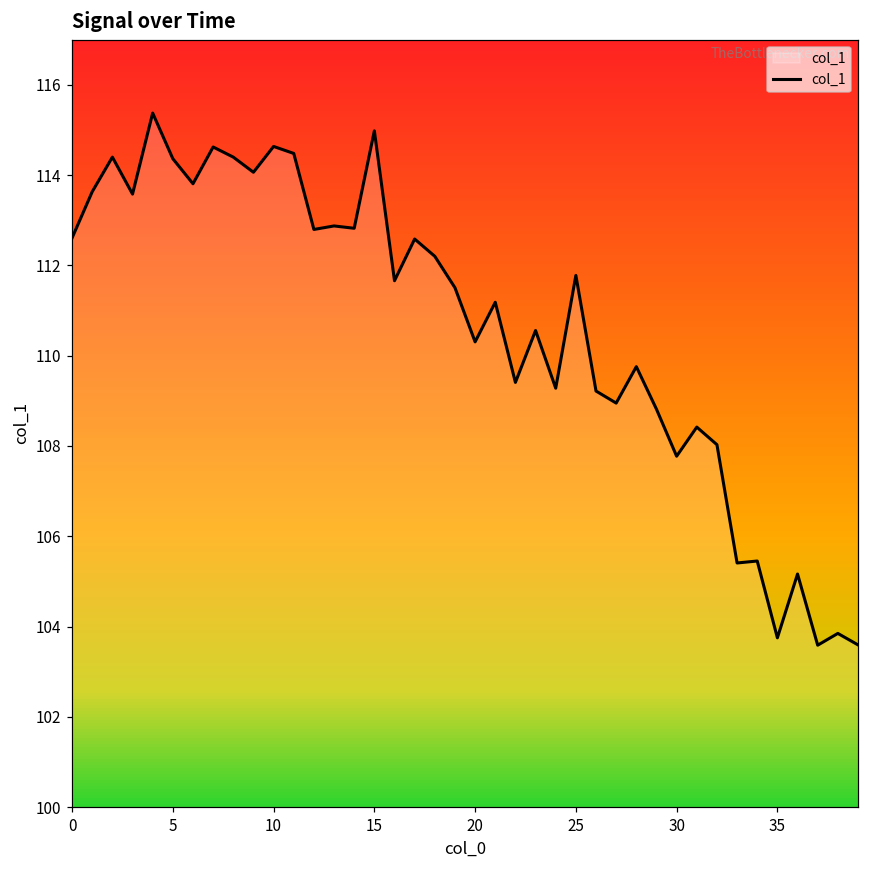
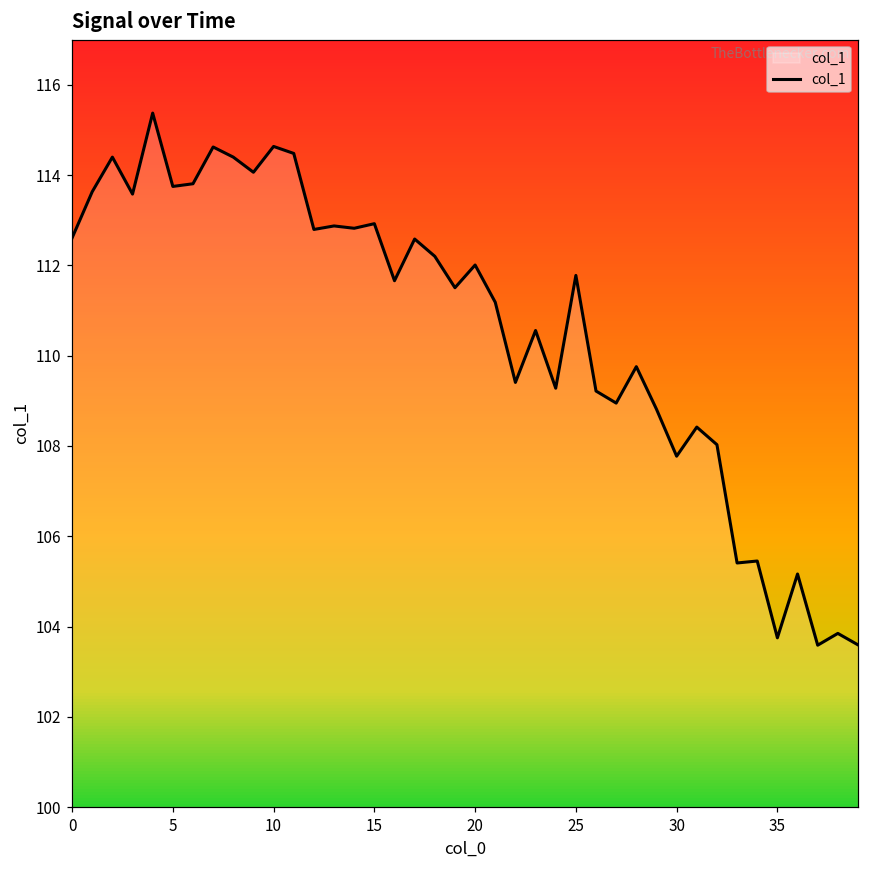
5: 114.4 -> 113.7
15: 115.0 -> 112.9
20: 110.3 -> 112.0
